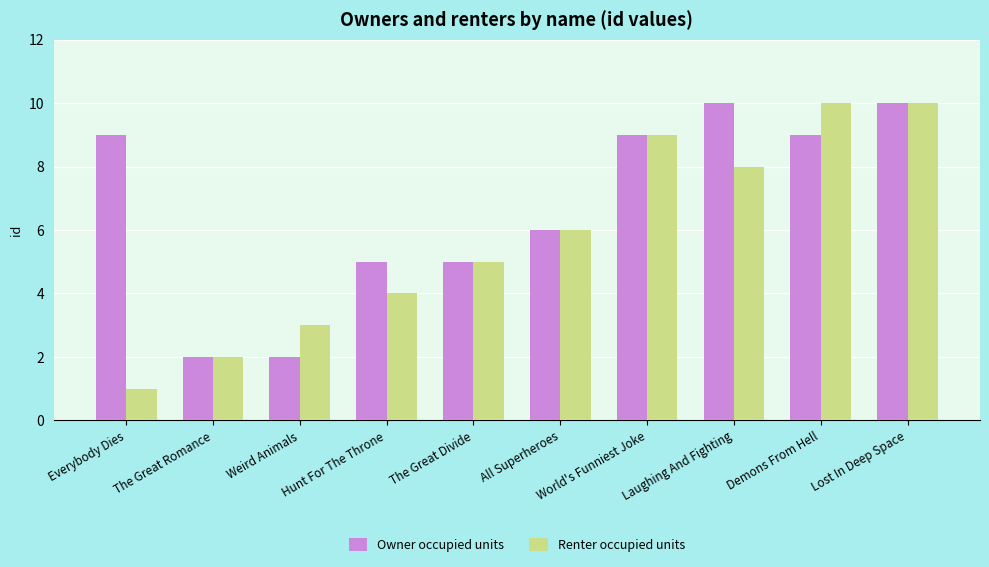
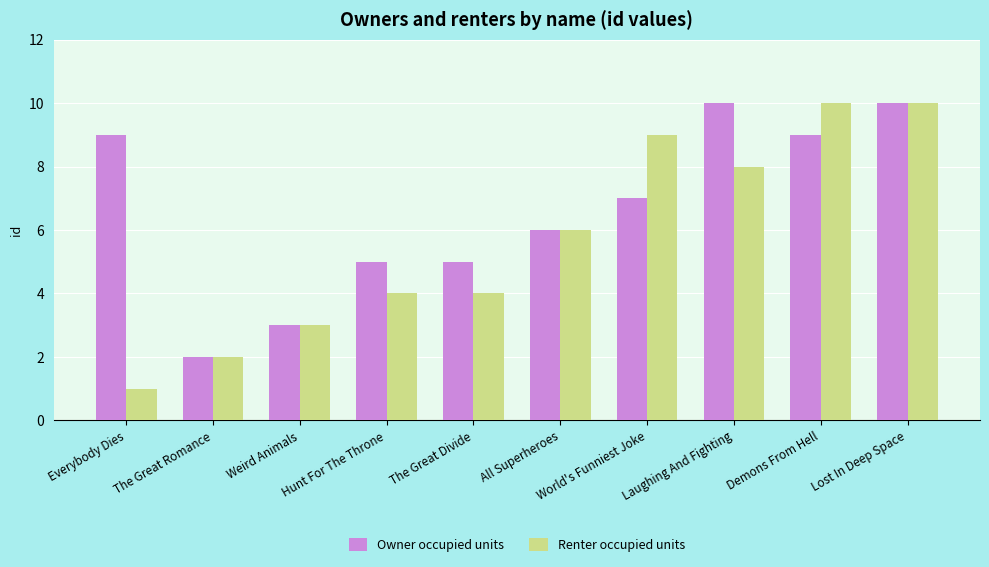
Owner occupied units, Weird Animals: 2 -> 3
Renter occupied units, The Great Divide: 5 -> 4
Owner occupied units, World's Funniest Joke: 9 -> 7
